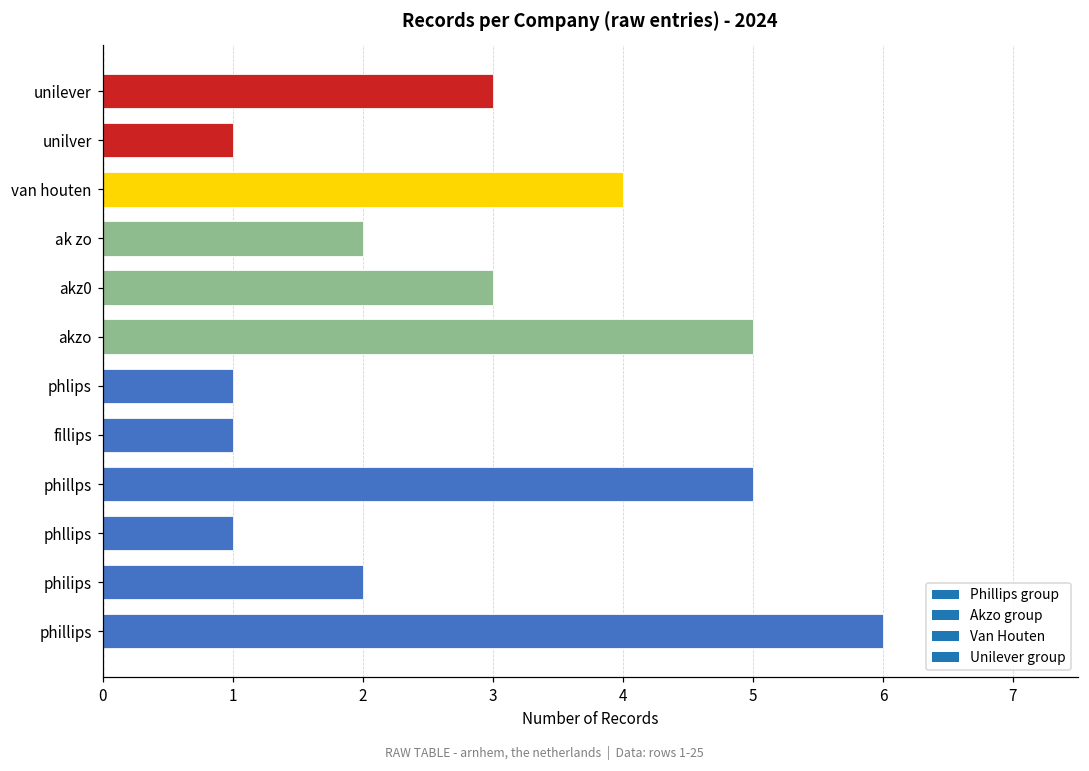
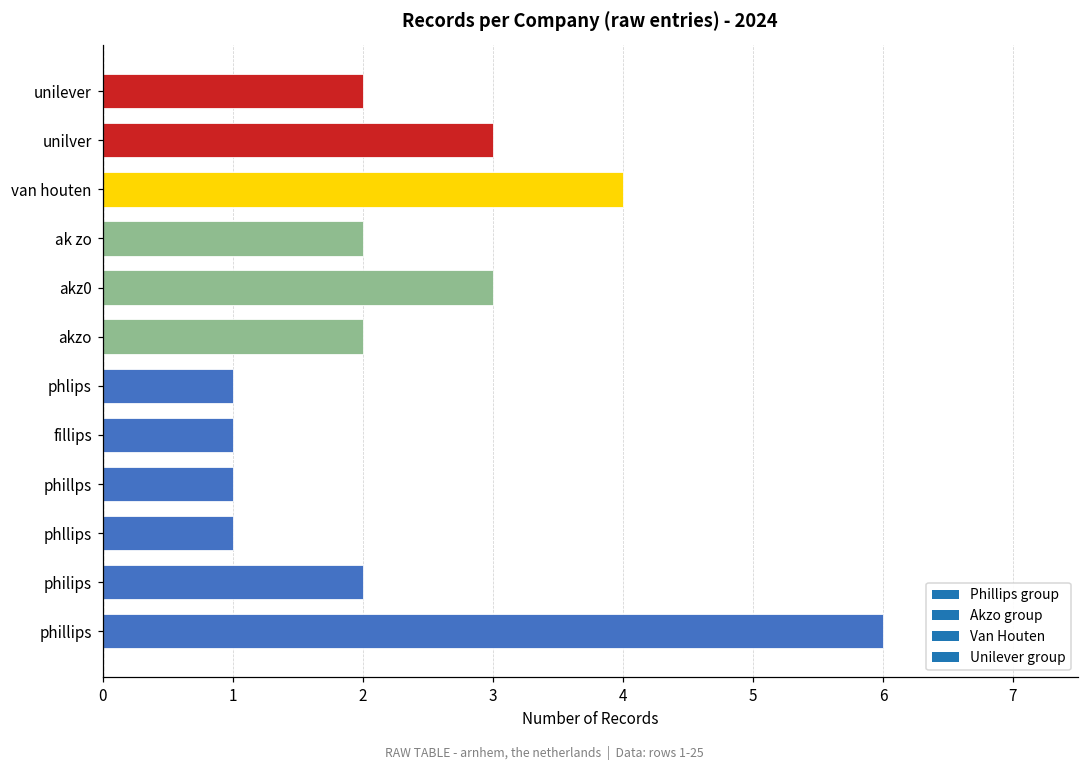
unilever: 3 -> 2
unilver: 1 -> 3
akzo: 5 -> 2
phillps: 5 -> 1
